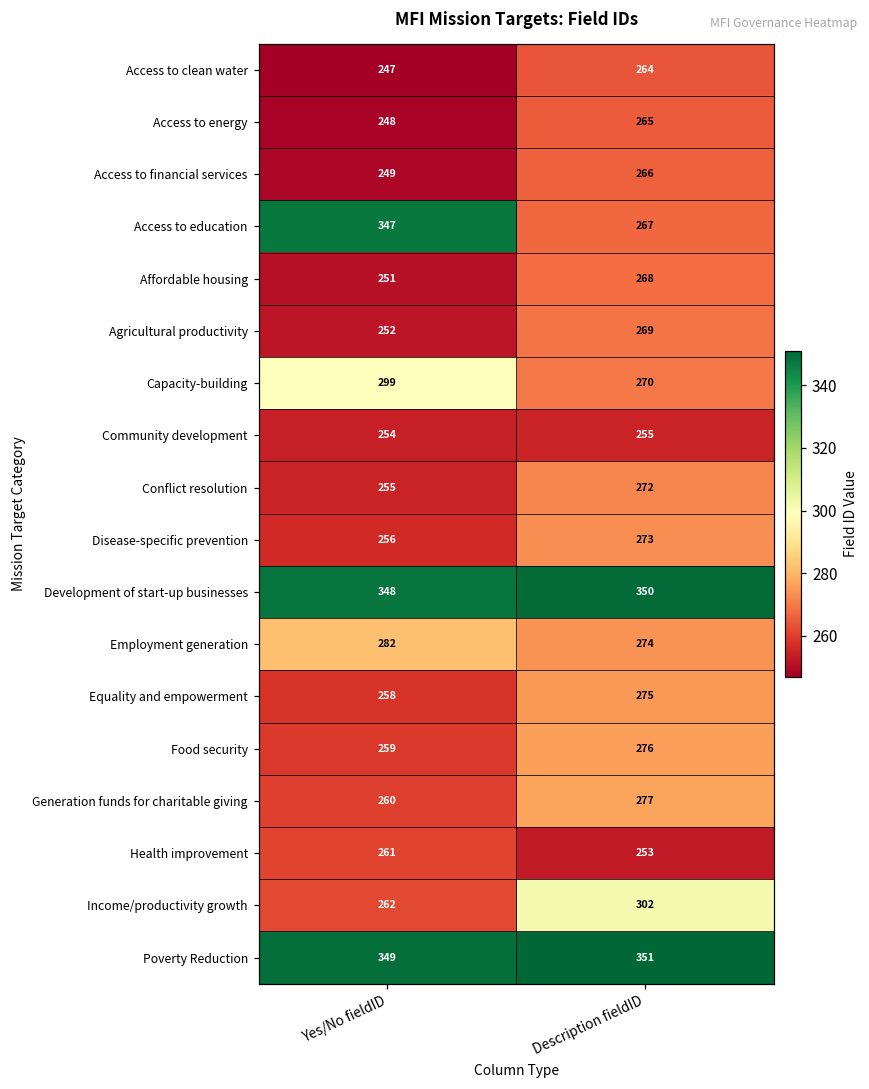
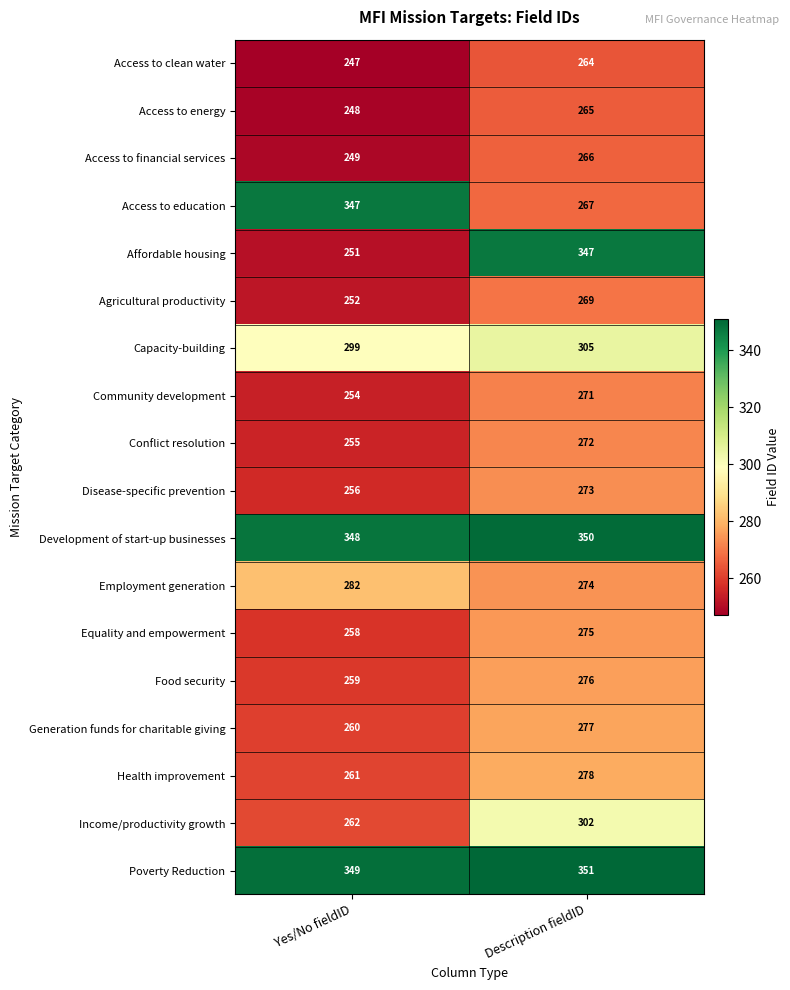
Affordable housing, Description fieldID: 268 -> 347
Capacity-building, Description fieldID: 270 -> 305
Community development, Description fieldID: 255 -> 271
Health improvement, Description fieldID: 253 -> 278
